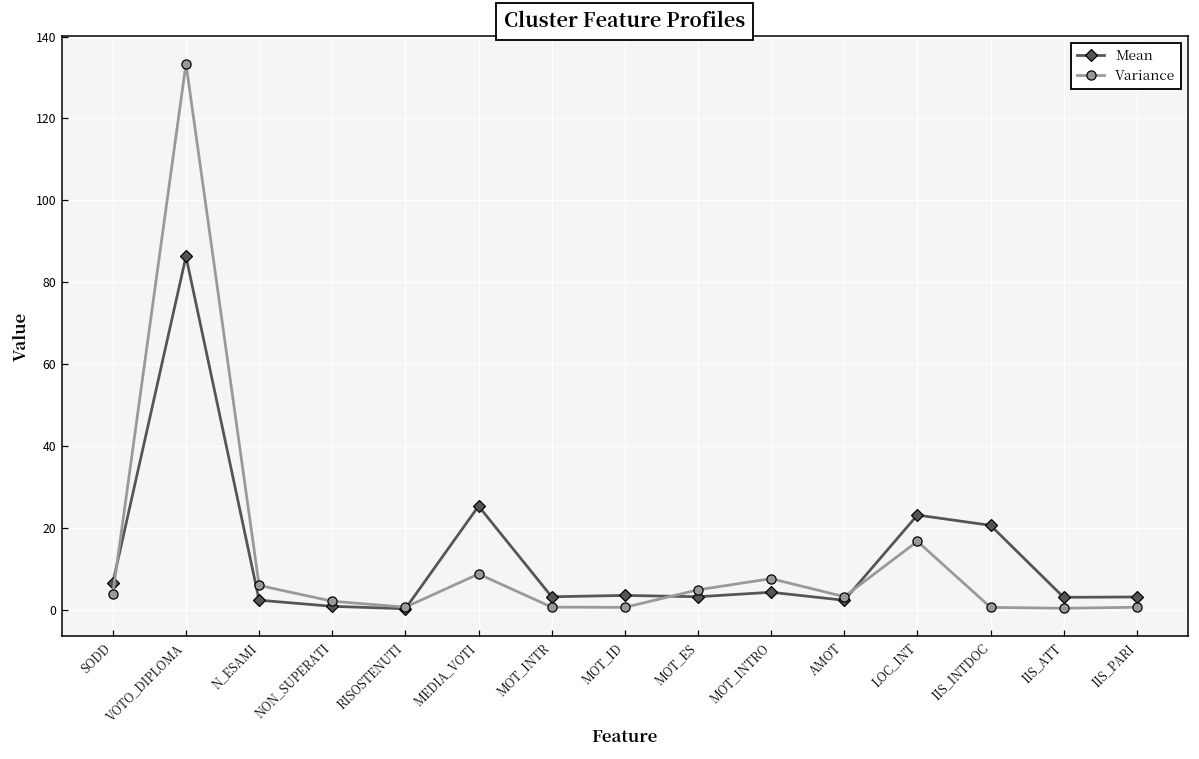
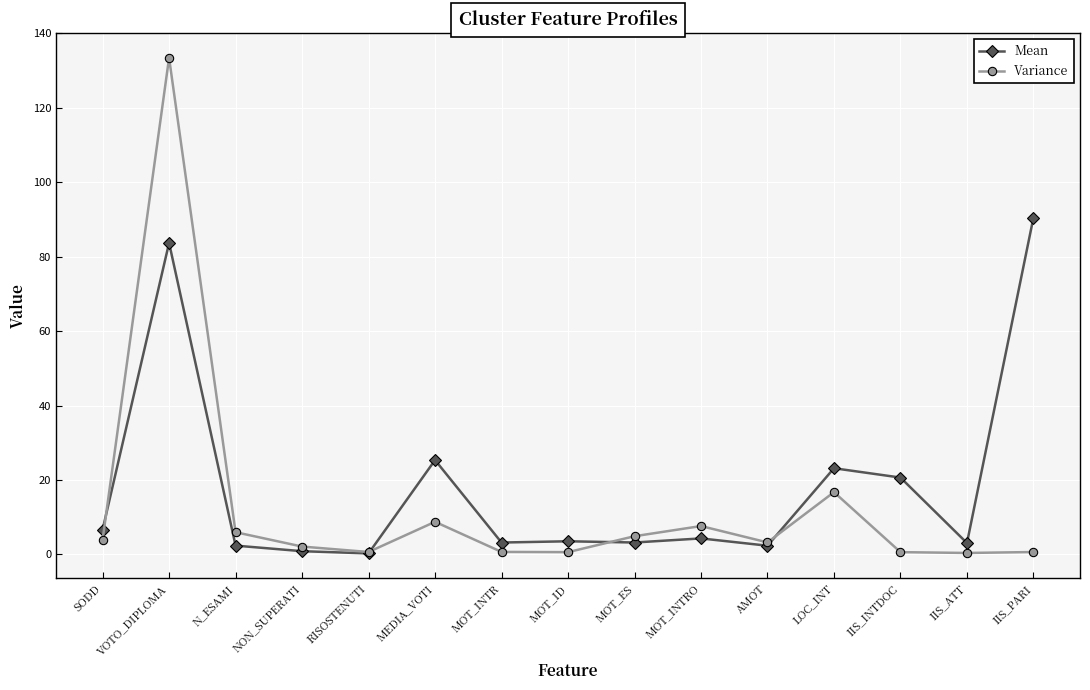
Mean, VOTO_DIPLOMA: 86 -> 84
Mean, IIS_PARI: 3 -> 90
